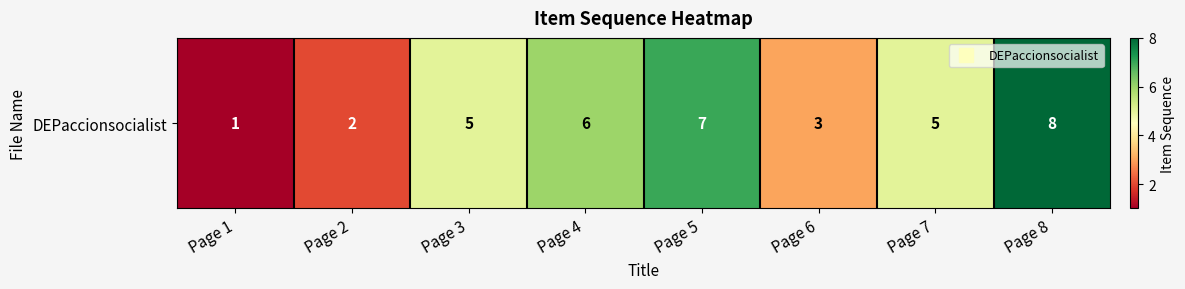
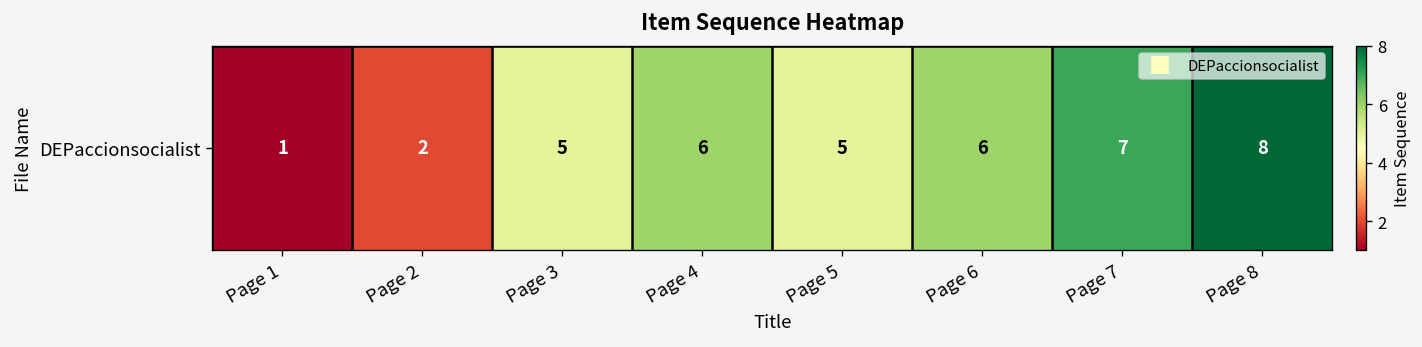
DEPaccionsocialist, Page 5: 7 -> 5
DEPaccionsocialist, Page 6: 3 -> 6
DEPaccionsocialist, Page 7: 5 -> 7
